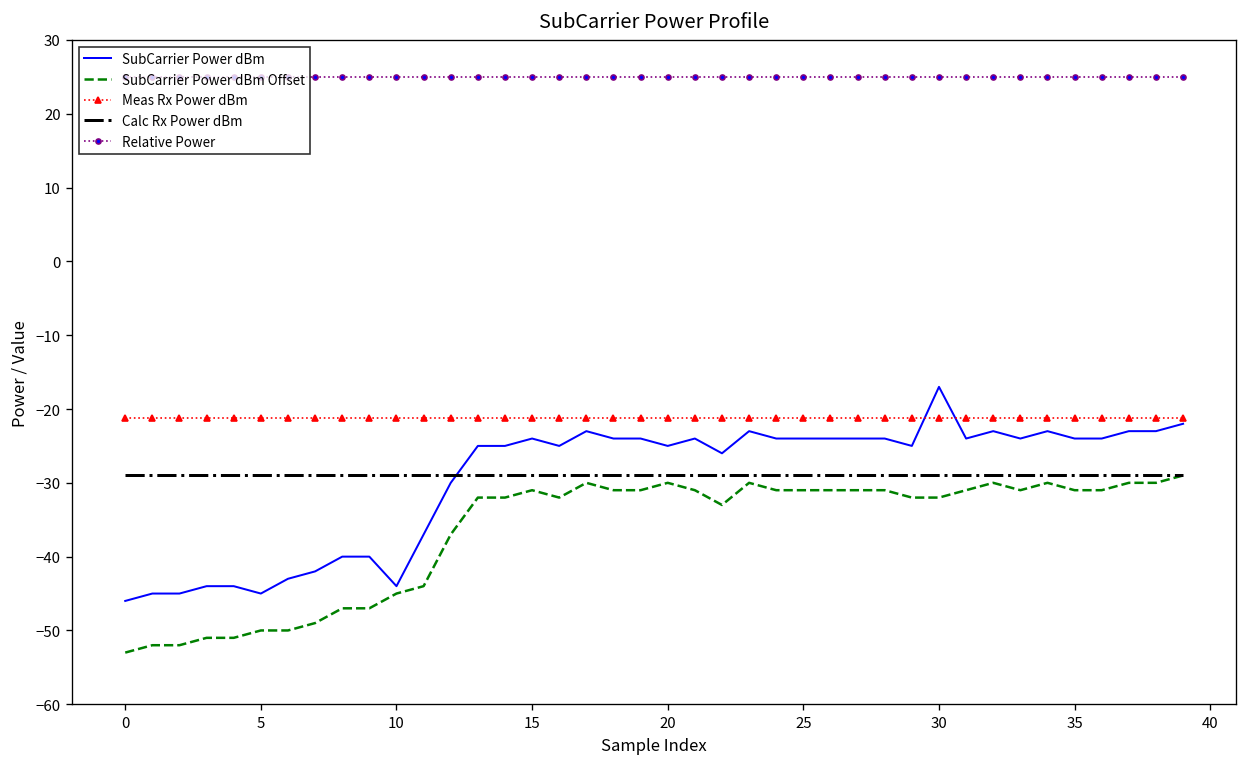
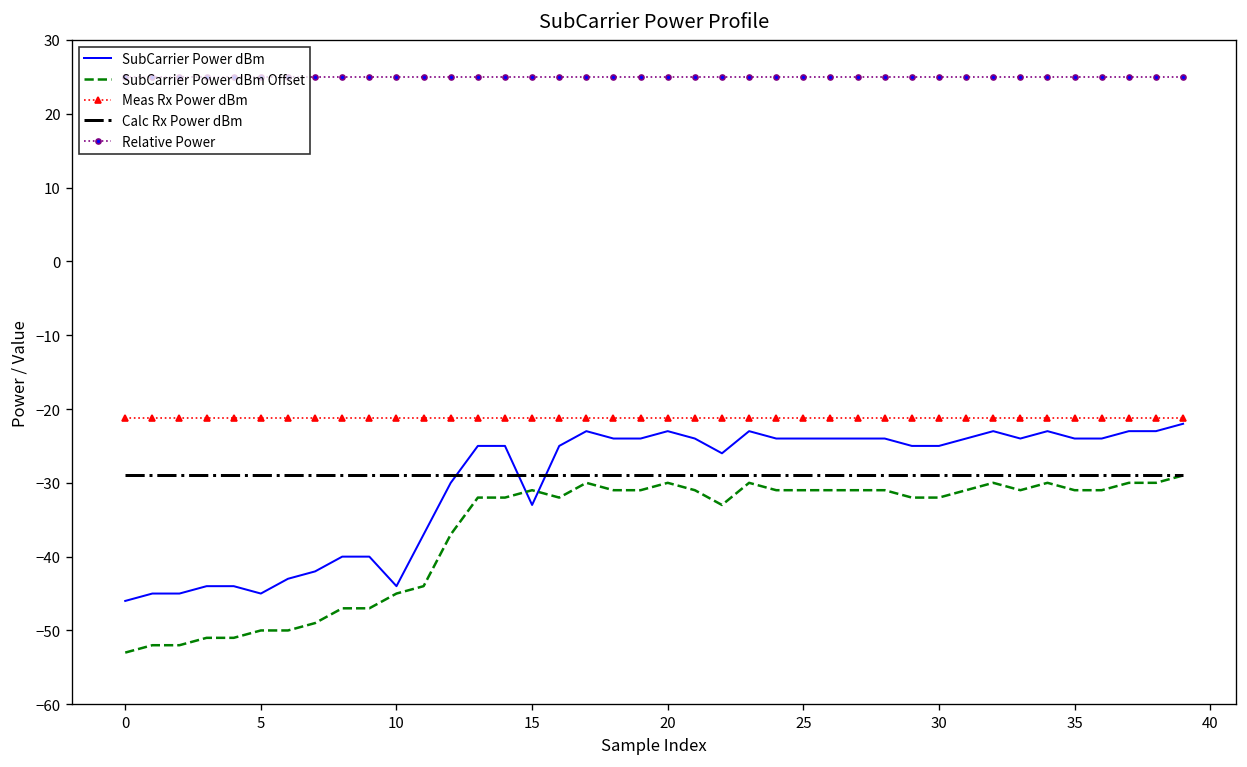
SubCarrier Power dBm, 15: -24 -> -33
SubCarrier Power dBm, 20: -25 -> -23
SubCarrier Power dBm, 30: -17 -> -25
